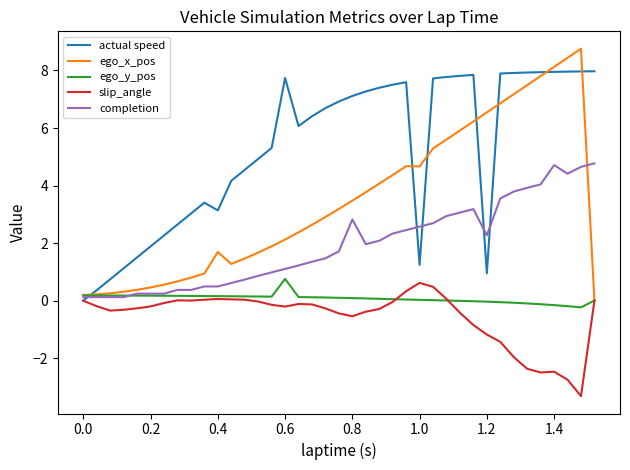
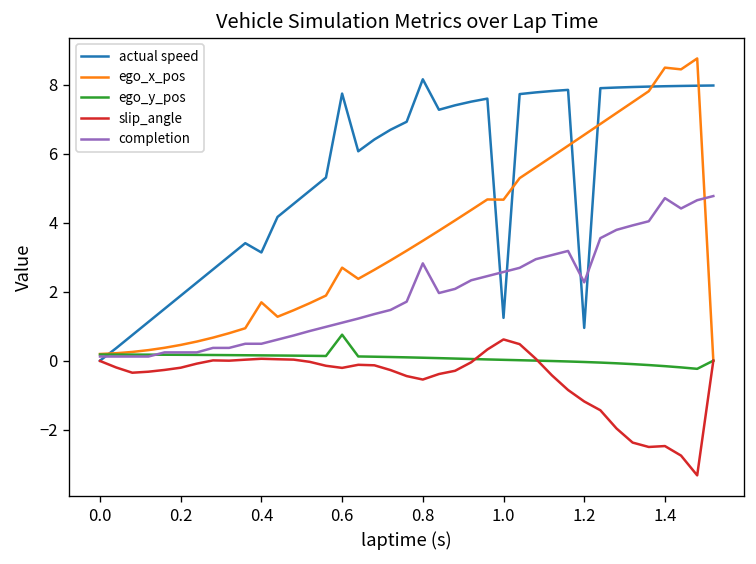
ego_x_pos, 0.6: 2.1 -> 2.7
actual speed, 0.8: 7.1 -> 8.2
ego_x_pos, 1.4: 8.1 -> 8.5
